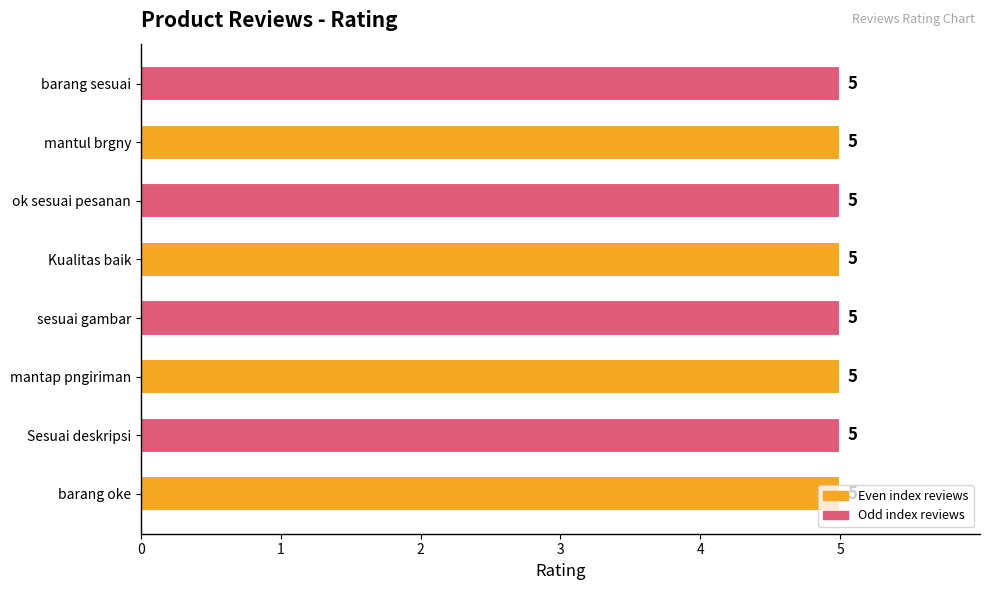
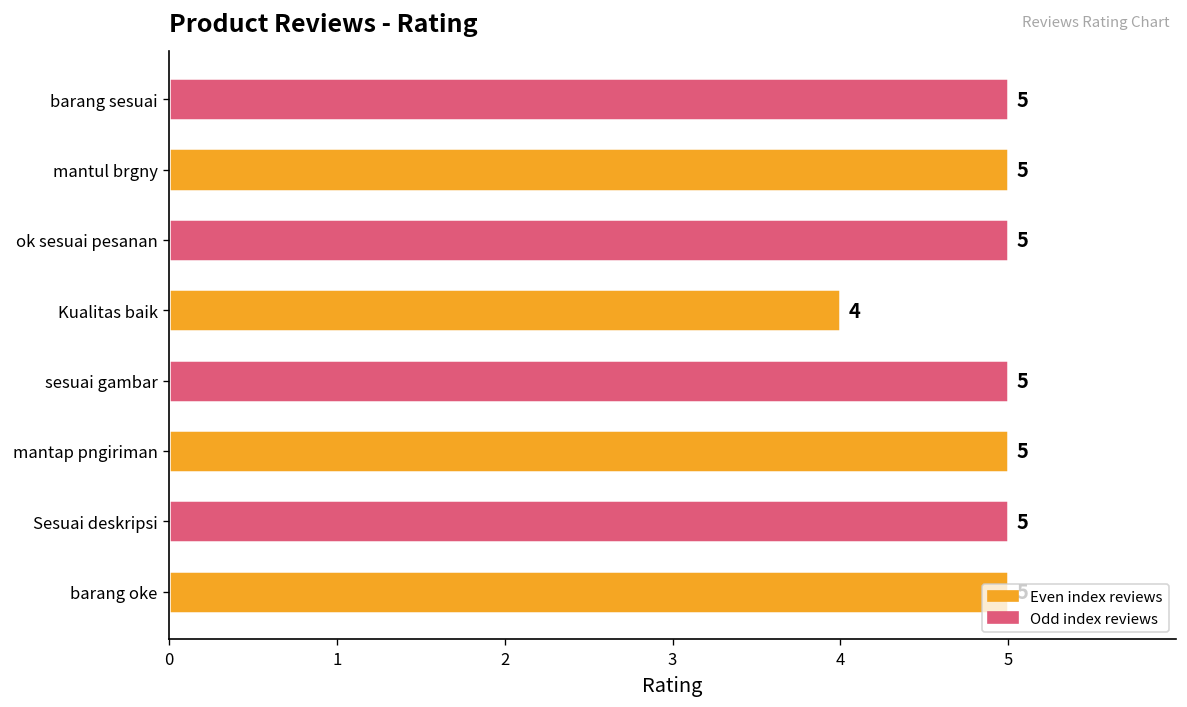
Kualitas baik: 5 -> 4
